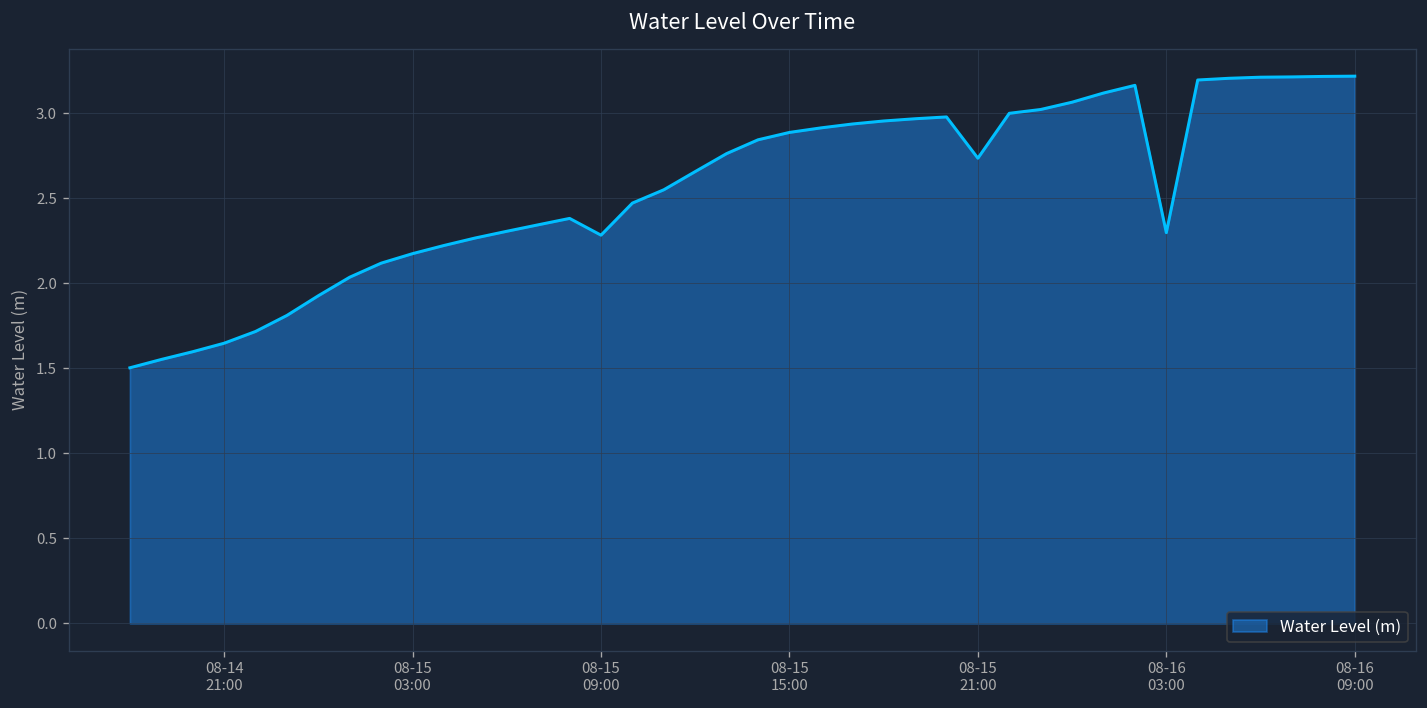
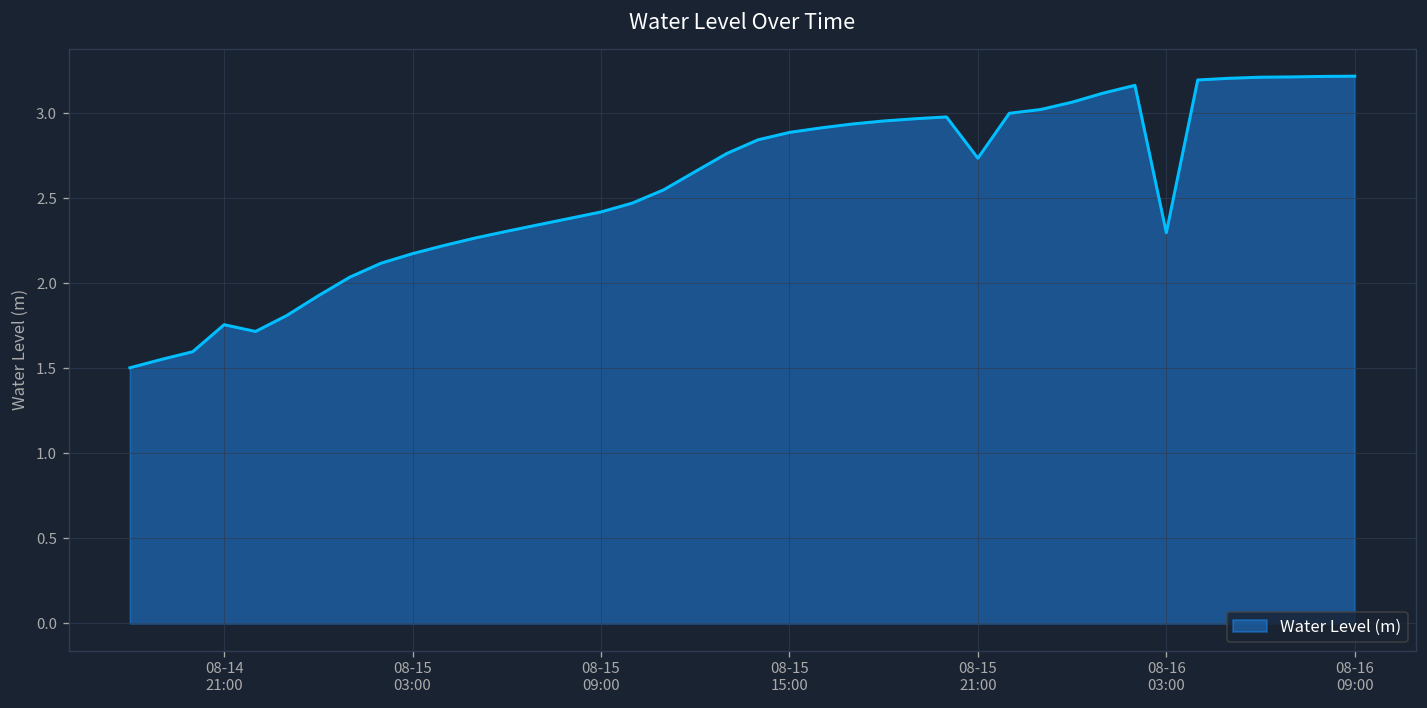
08-14 21:00: 1.65 -> 1.76
08-15 09:00: 2.28 -> 2.42
